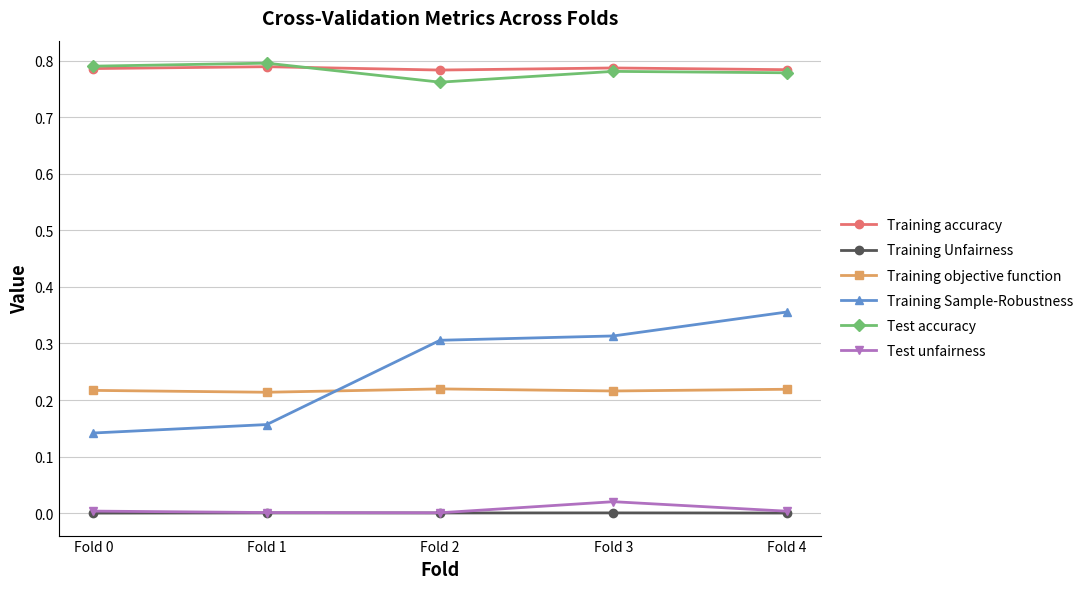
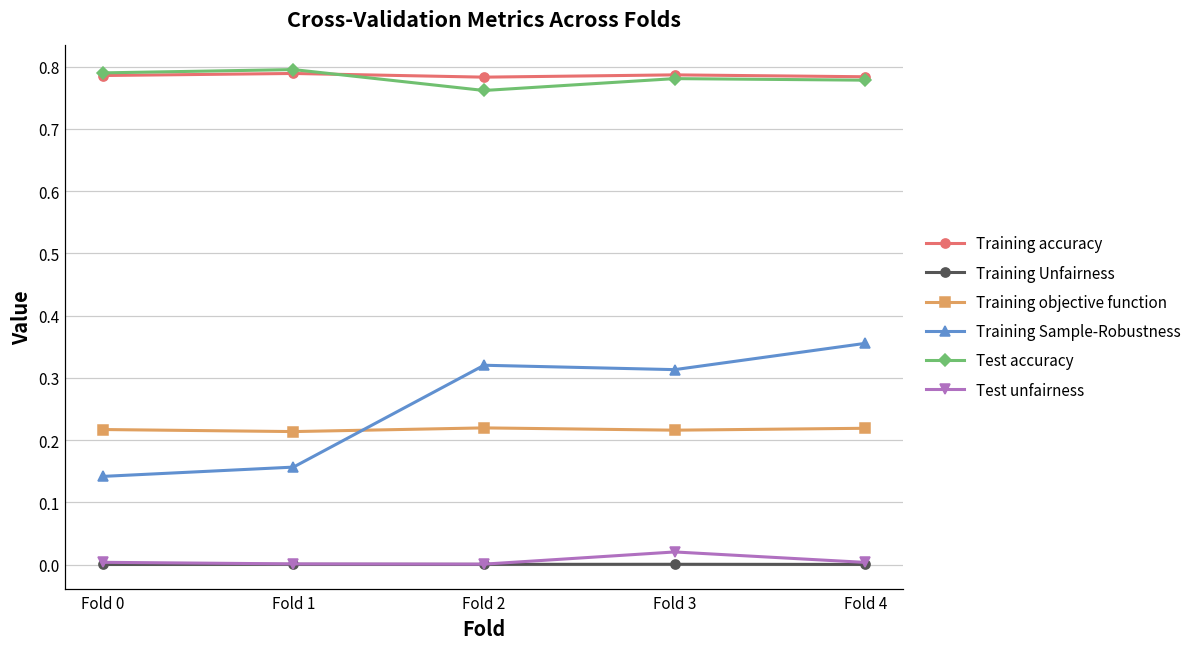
Training Sample-Robustness, Fold 2: 0.31 -> 0.32
